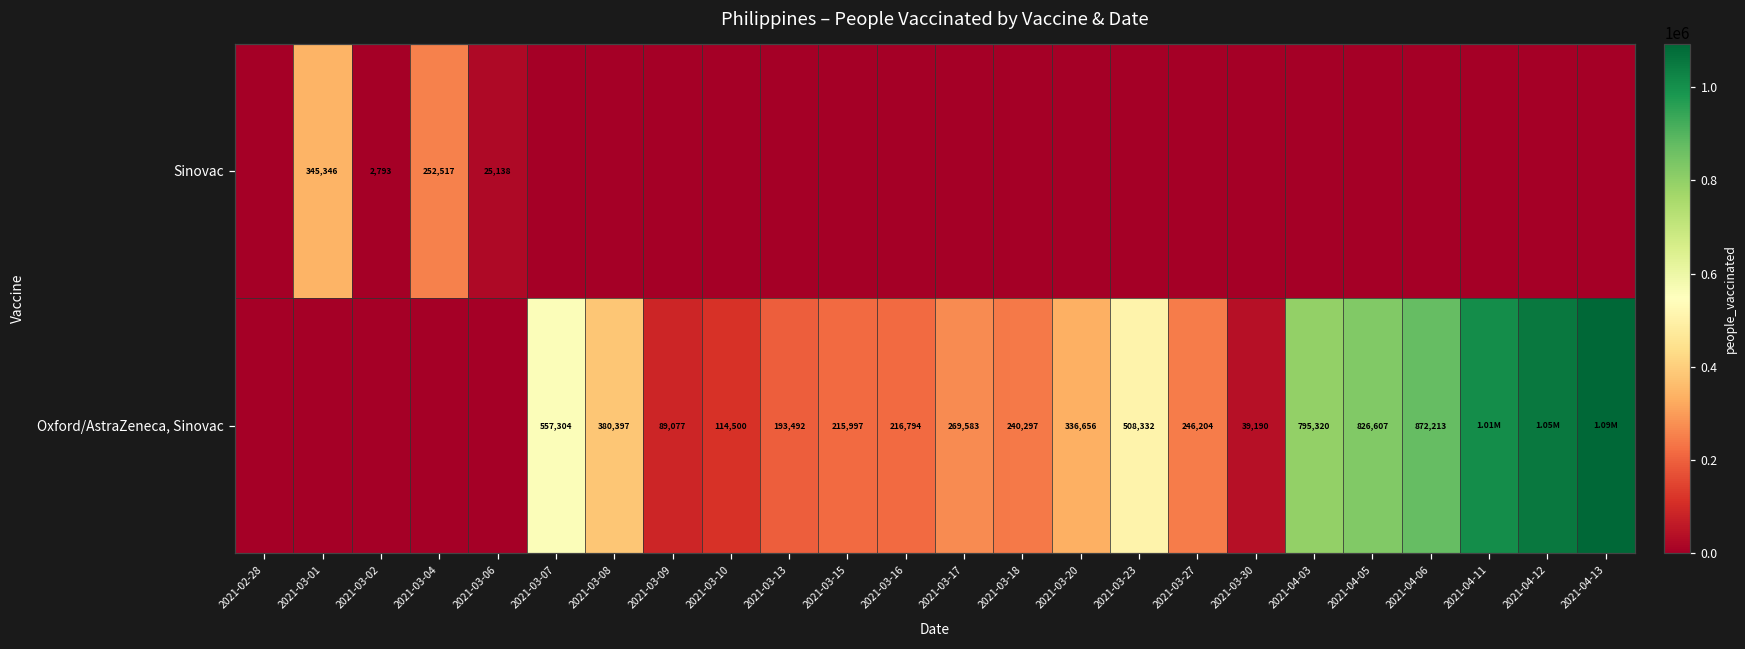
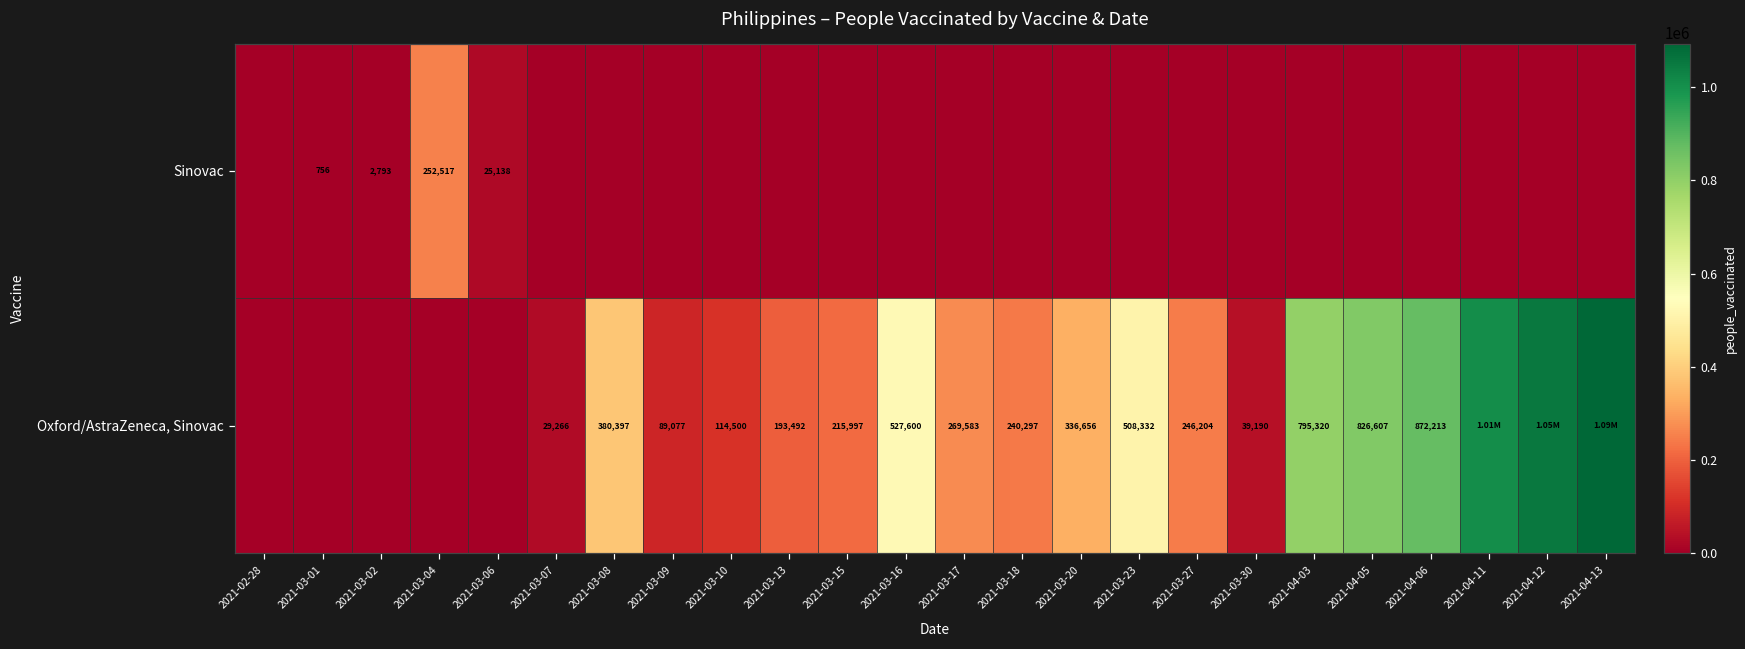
Sinovac, 2021-03-01: 345,346 -> 756
Oxford/AstraZeneca, Sinovac, 2021-03-07: 557,304 -> 29,266
Oxford/AstraZeneca, Sinovac, 2021-03-16: 216,794 -> 527,600
